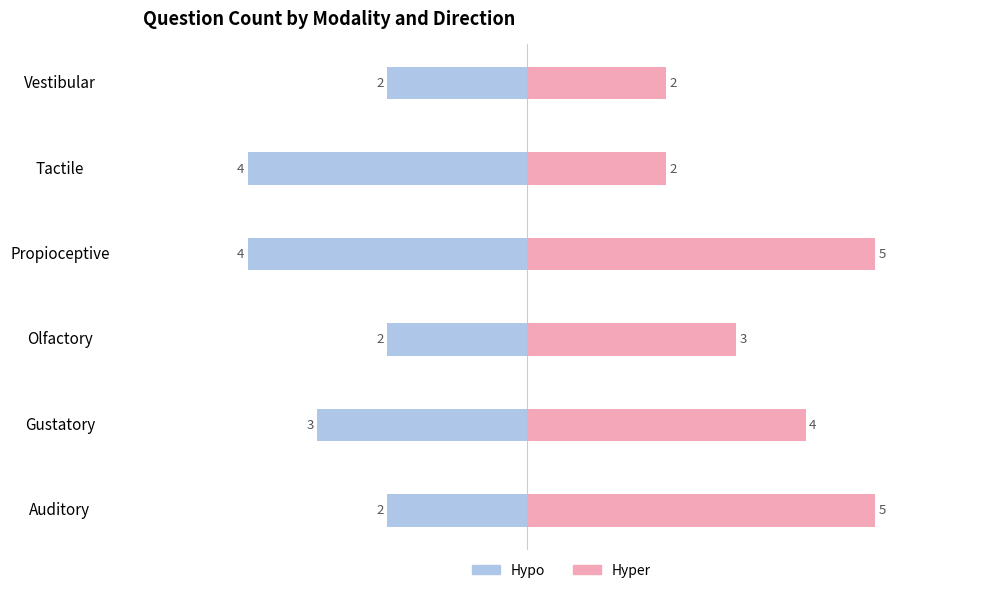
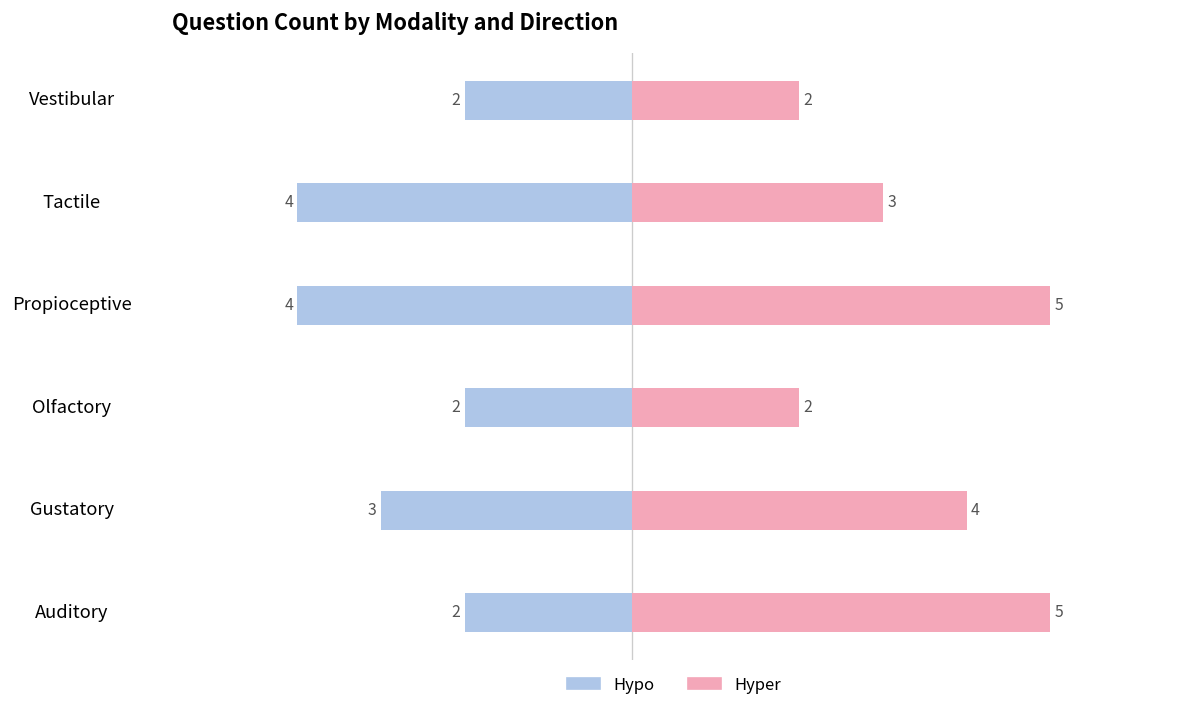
Hyper, Tactile: 2 -> 3
Hyper, Olfactory: 3 -> 2
